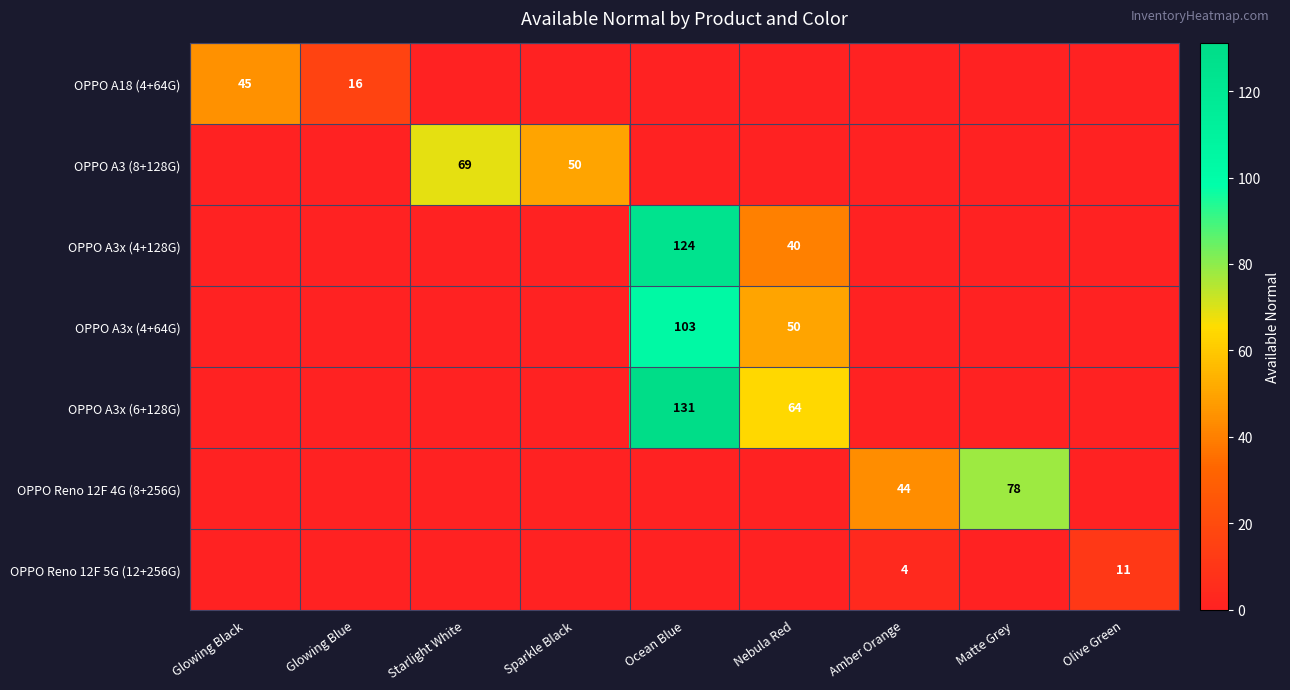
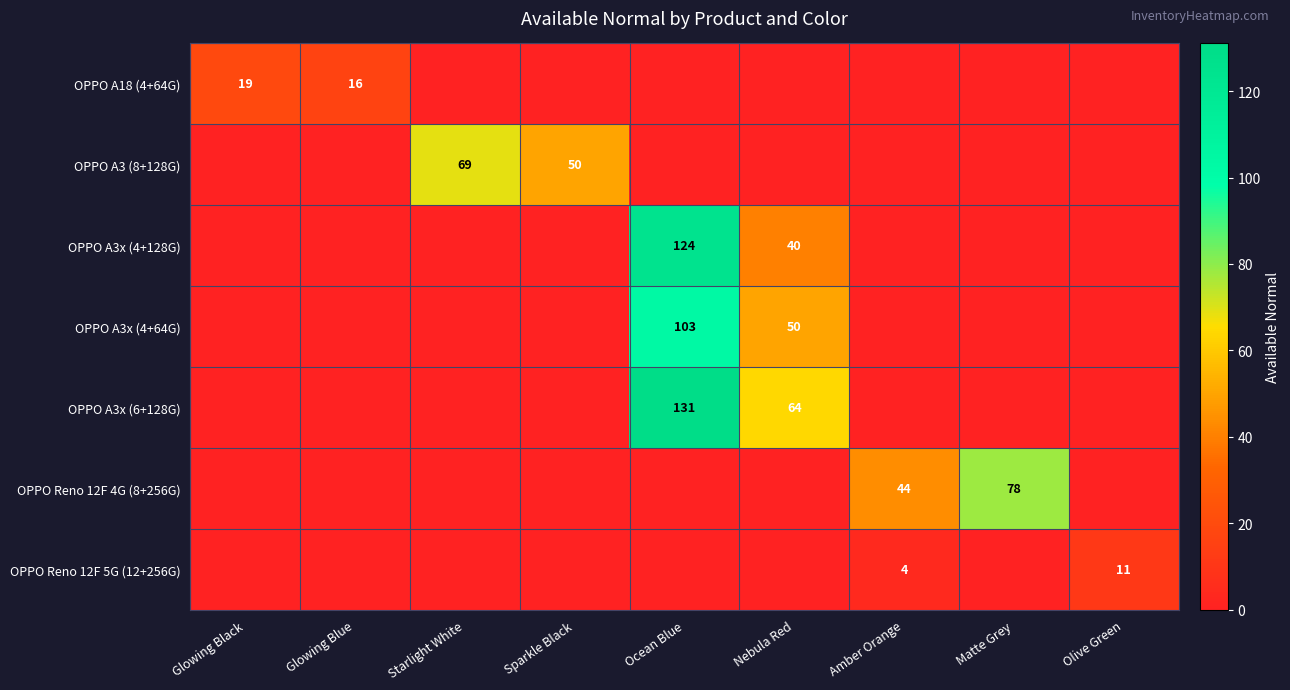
OPPO A18 (4+64G), Glowing Black: 45 -> 19
